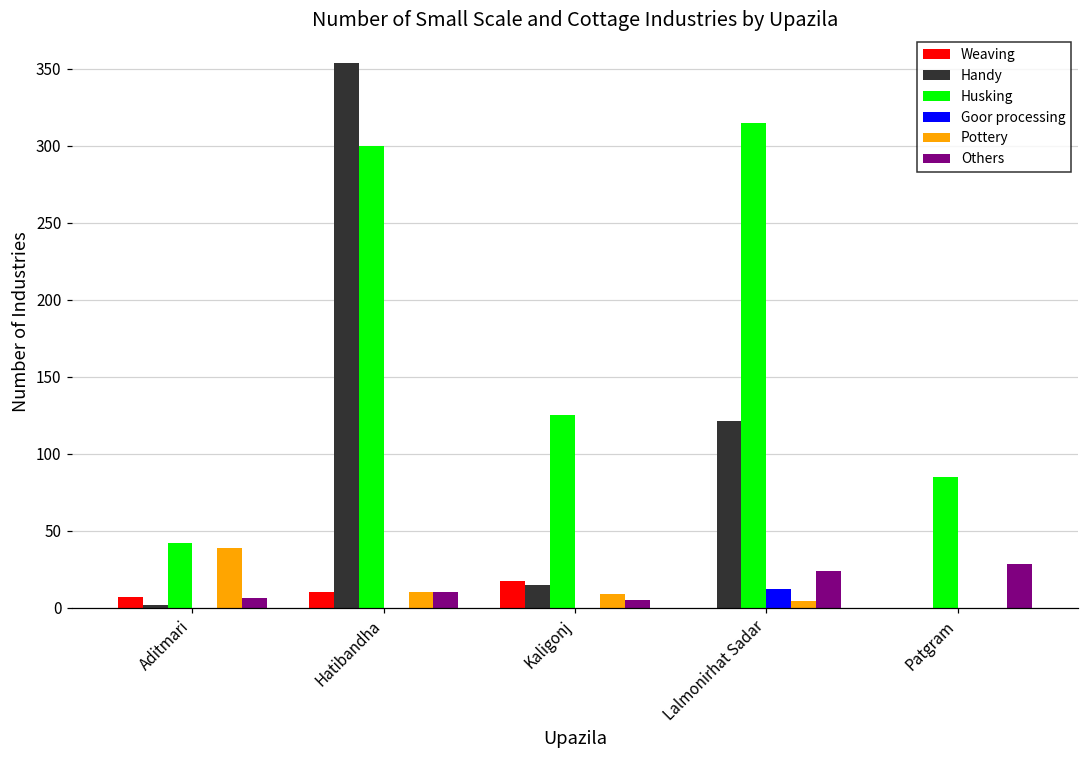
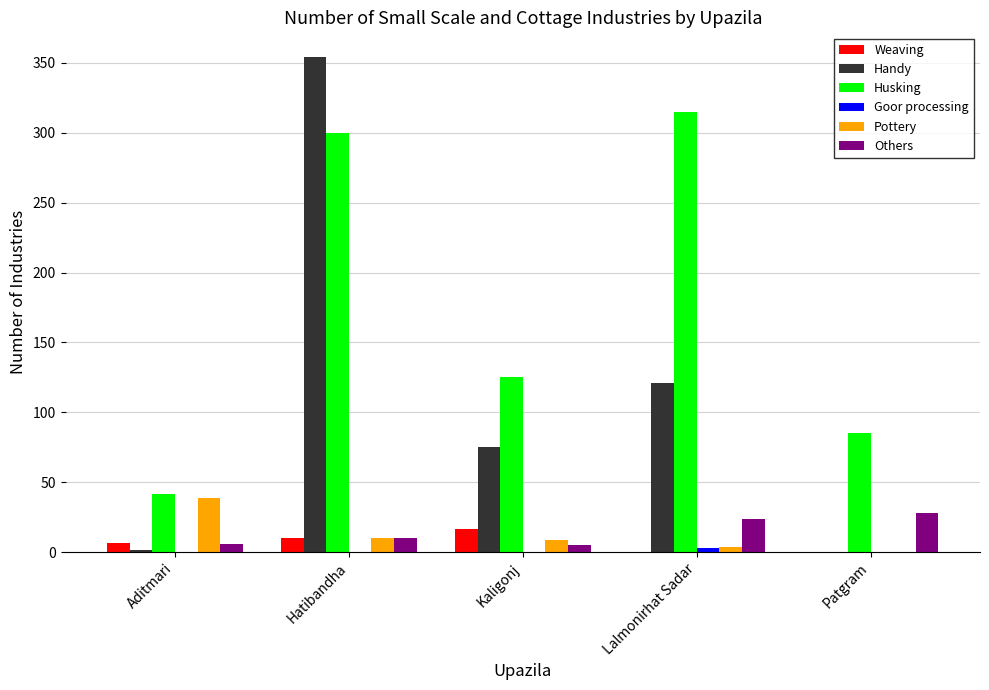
Handy, Kaligonj: 15 -> 75
Goor processing, Lalmonirhat Sadar: 12 -> 3
